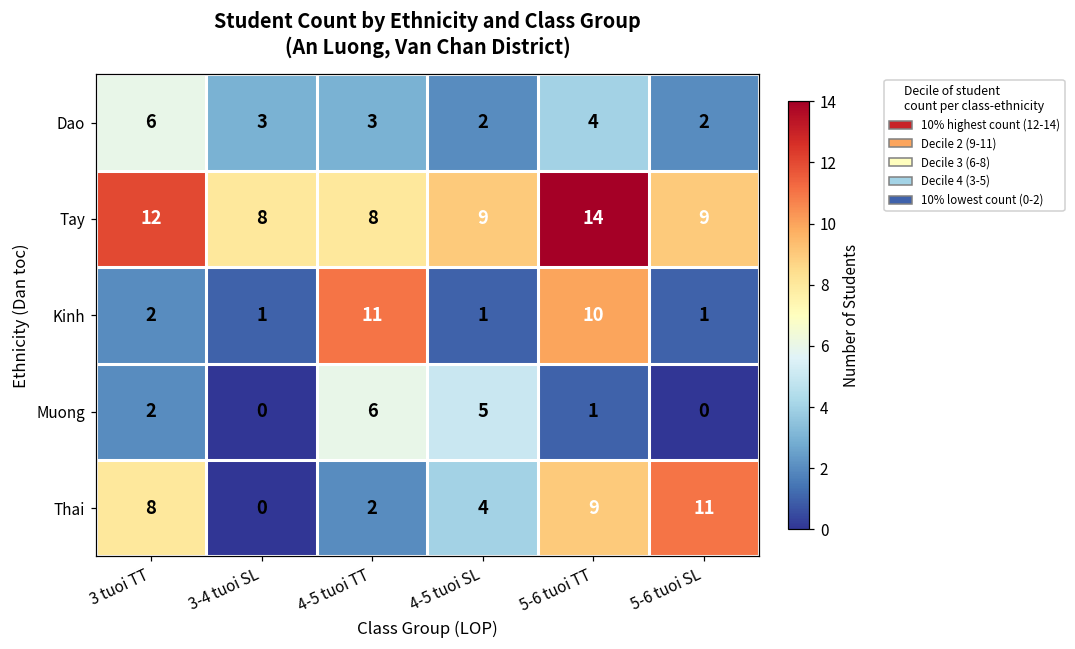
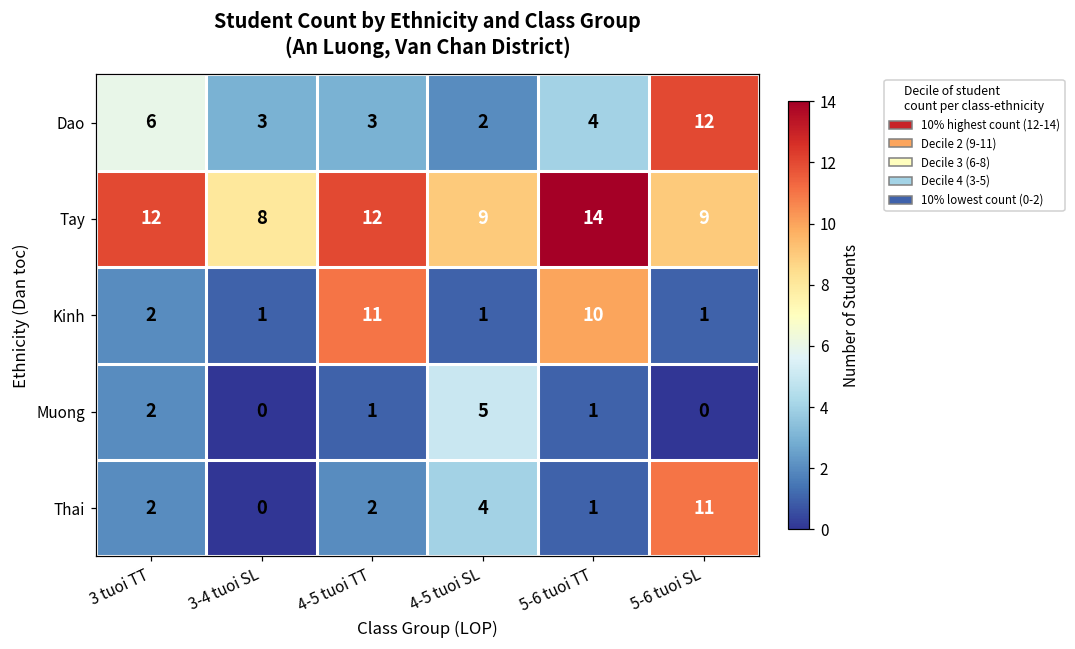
Dao, 5-6 tuoi SL: 2 -> 12
Tay, 4-5 tuoi TT: 8 -> 12
Muong, 4-5 tuoi TT: 6 -> 1
Thai, 3 tuoi TT: 8 -> 2
Thai, 5-6 tuoi TT: 9 -> 1
